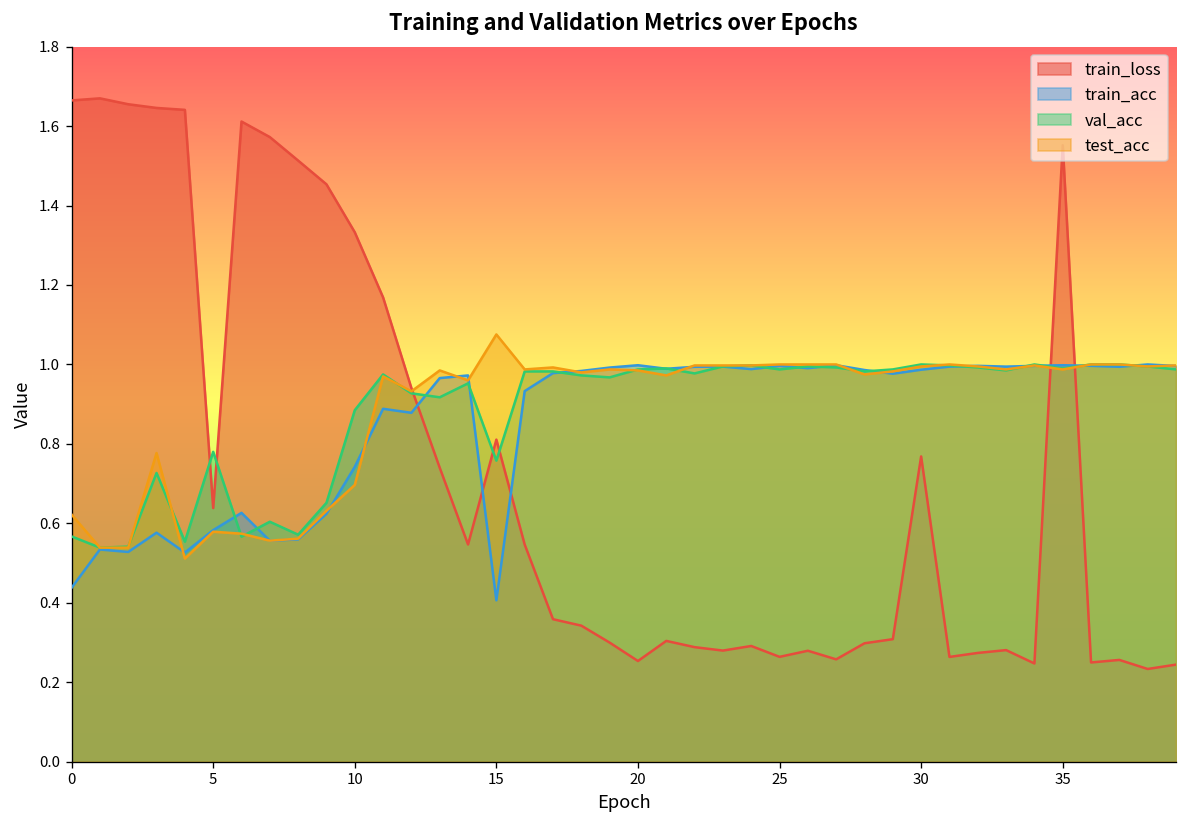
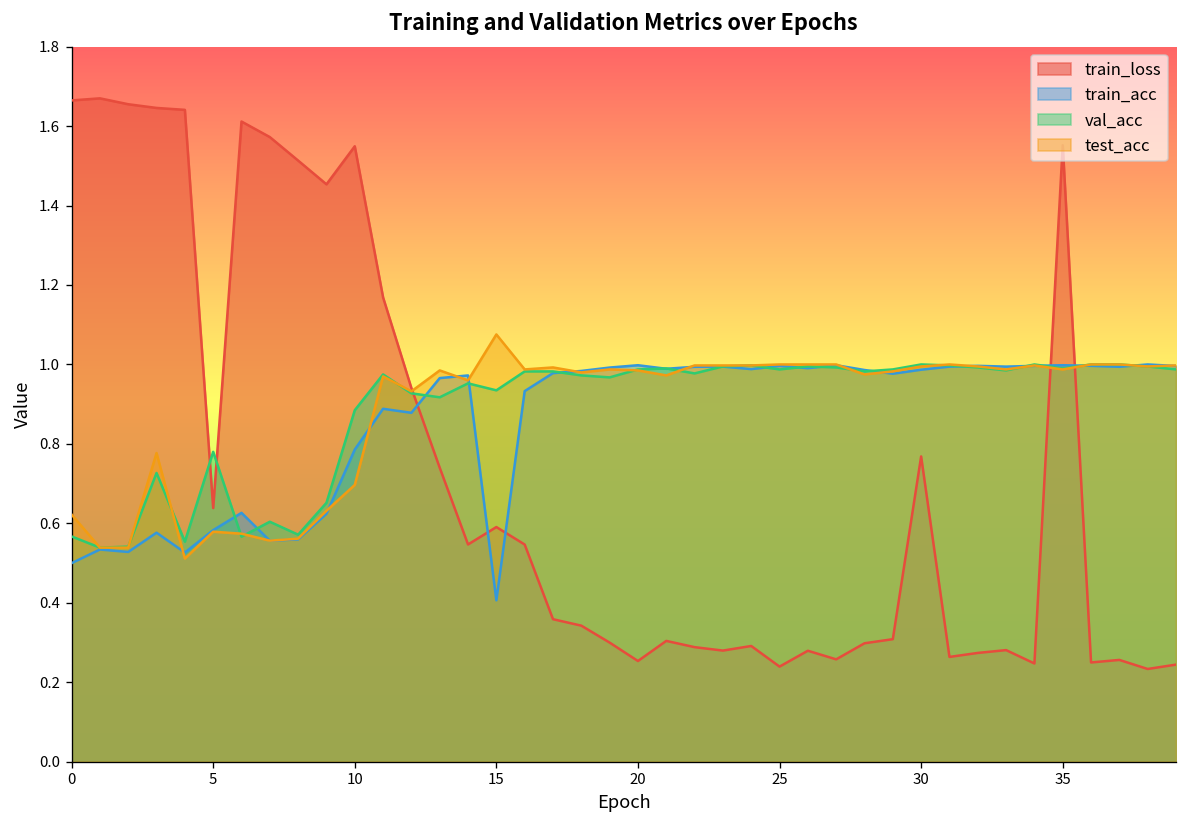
train_acc, 0: 0.44 -> 0.50
train_loss, 10: 1.33 -> 1.55
train_acc, 10: 0.74 -> 0.79
train_loss, 15: 0.81 -> 0.59
val_acc, 15: 0.76 -> 0.93
train_loss, 25: 0.26 -> 0.24
